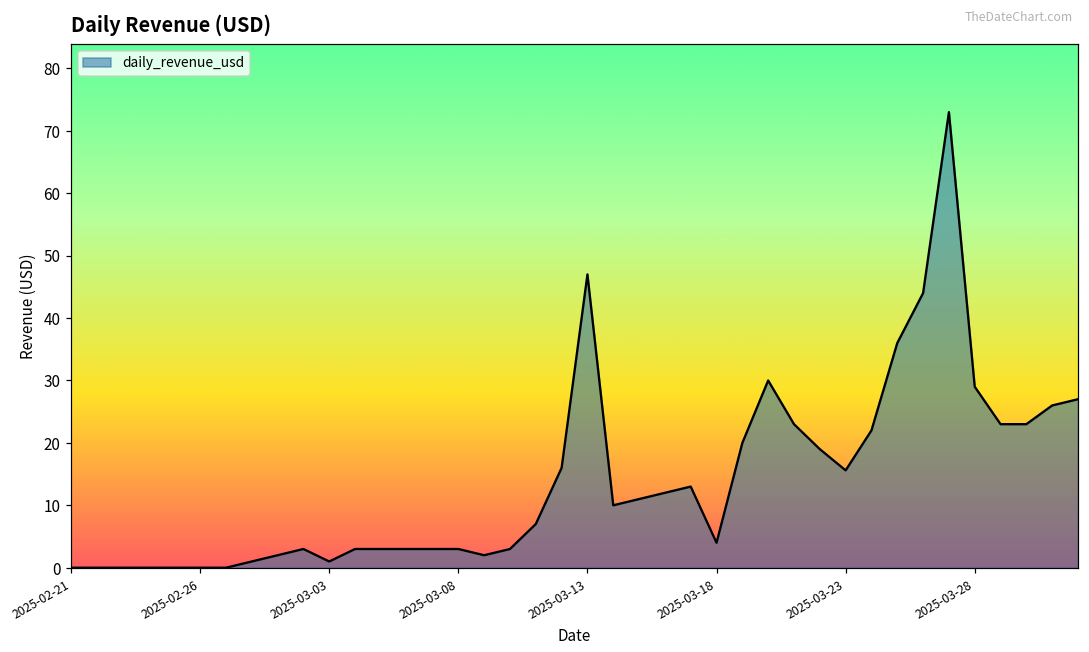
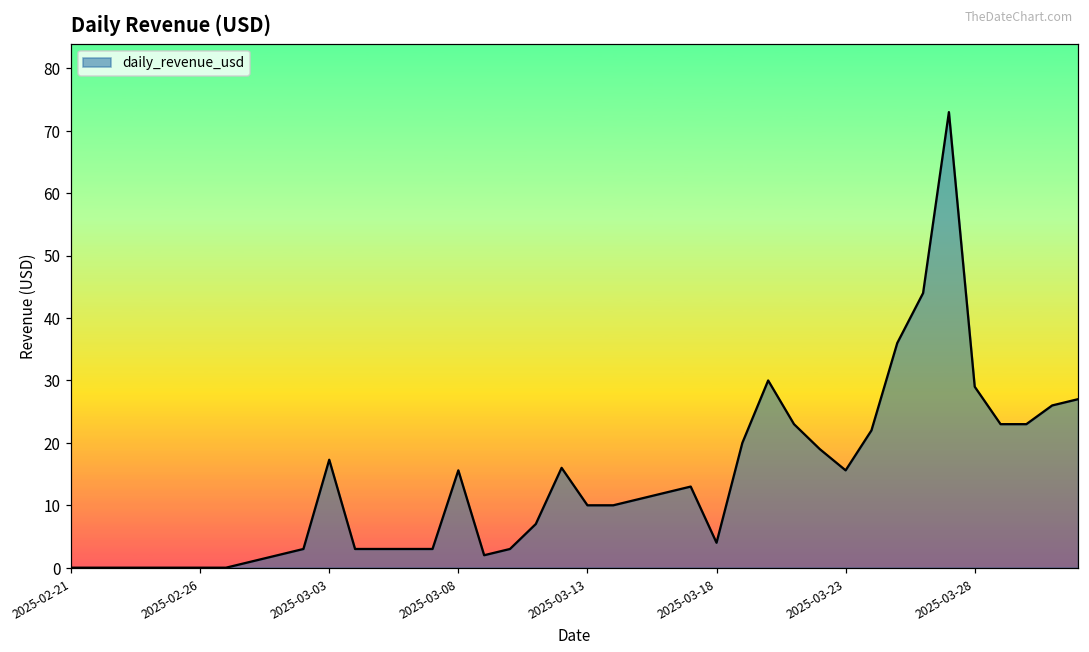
2025-03-03: 1 -> 17
2025-03-08: 3 -> 16
2025-03-13: 47 -> 10
